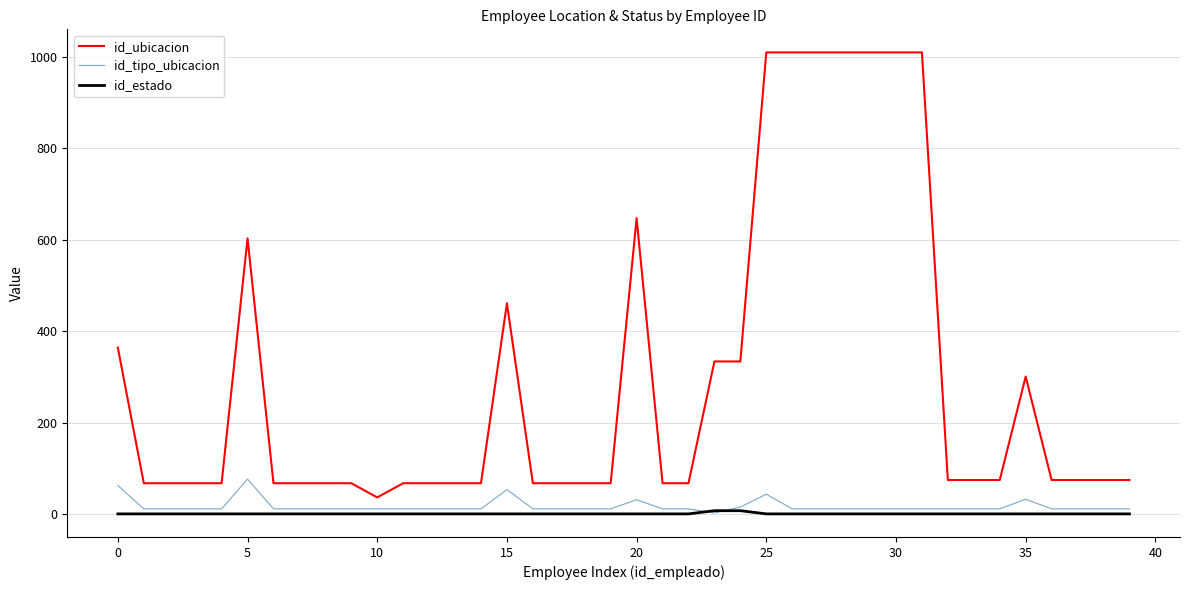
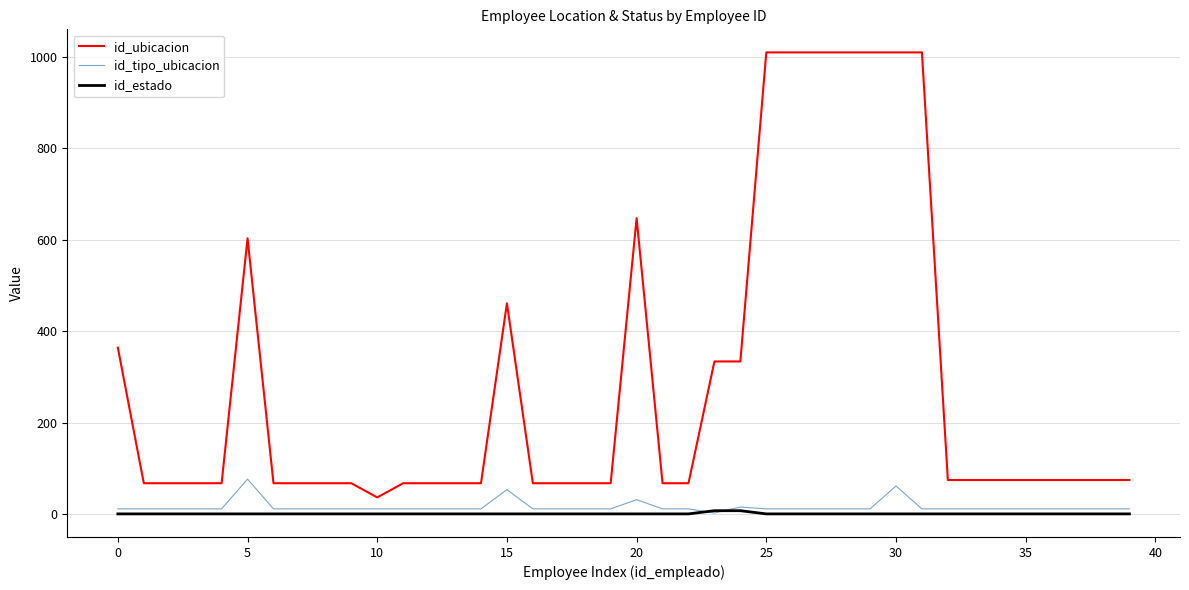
id_tipo_ubicacion, 0: 60 -> 10
id_tipo_ubicacion, 25: 40 -> 10
id_tipo_ubicacion, 30: 10 -> 60
id_ubicacion, 35: 300 -> 80
id_tipo_ubicacion, 35: 30 -> 10
